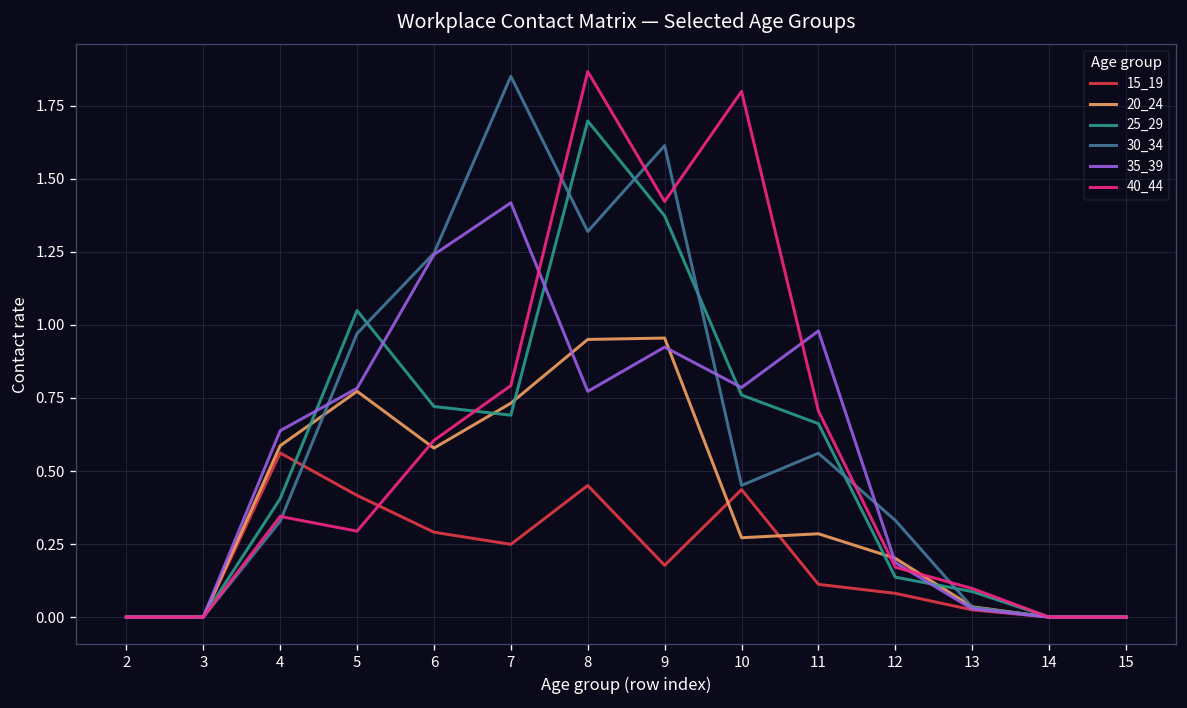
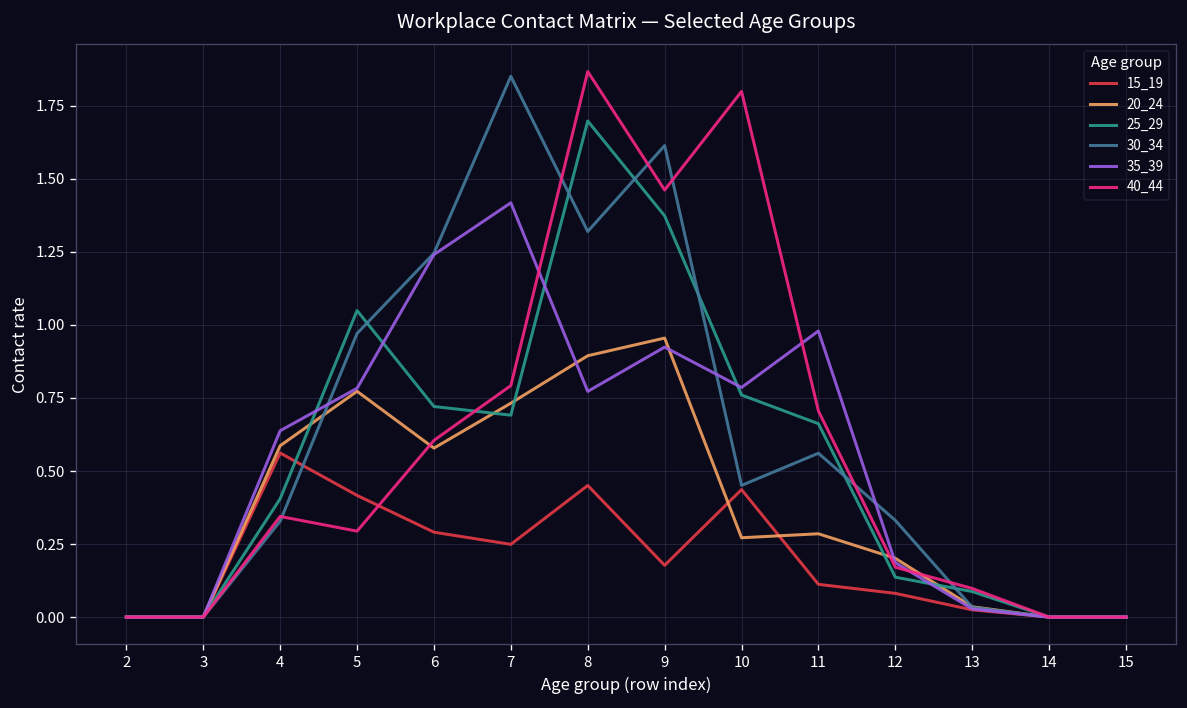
20_24, 8: 0.95 -> 0.89
40_44, 9: 1.42 -> 1.46
